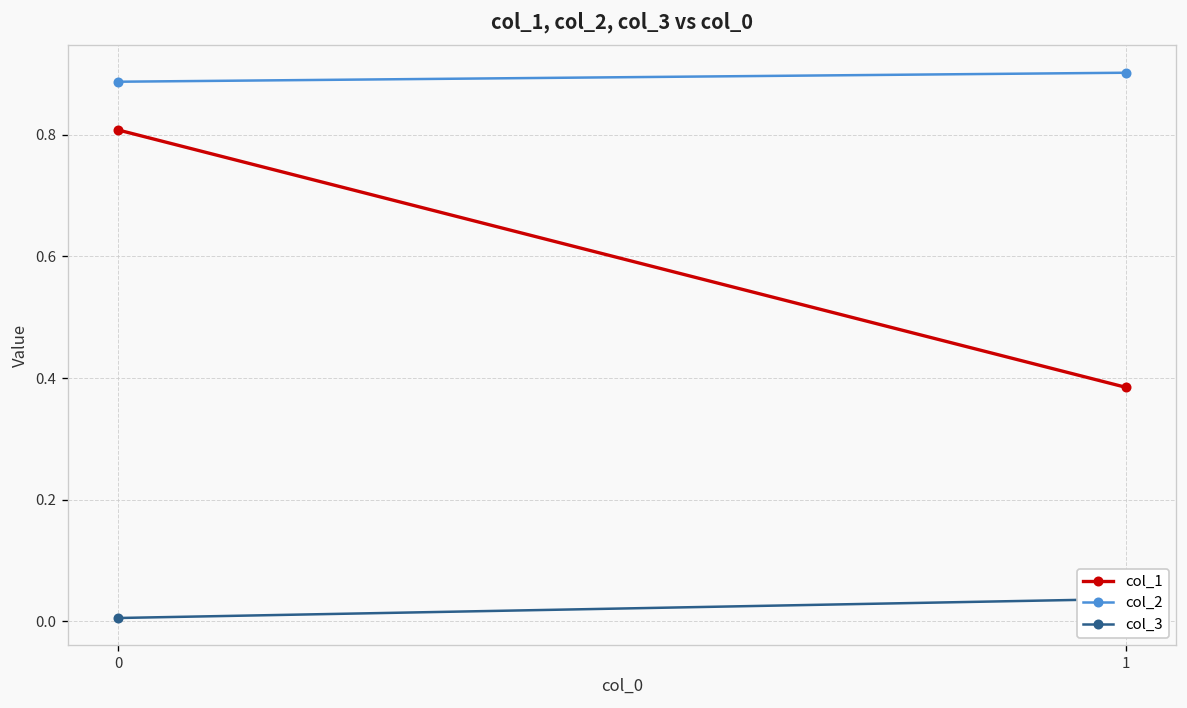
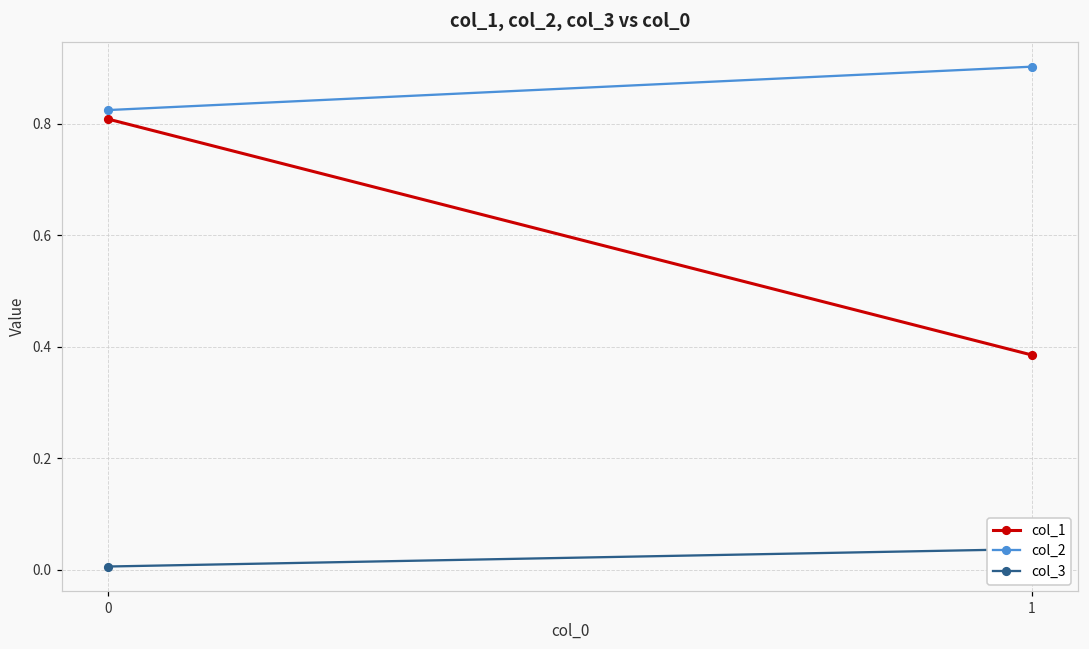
col_2, 0: 0.89 -> 0.82
